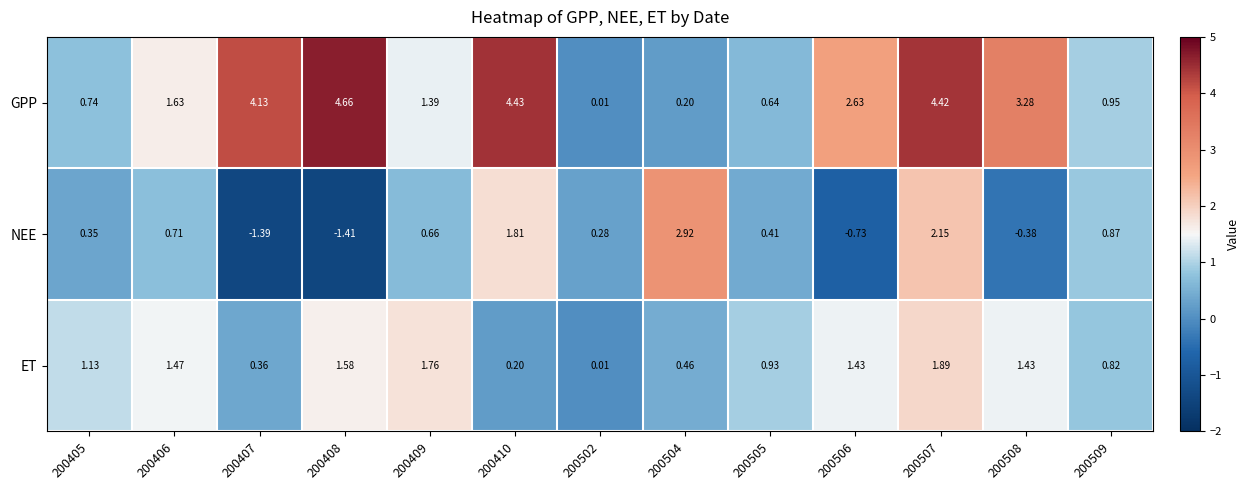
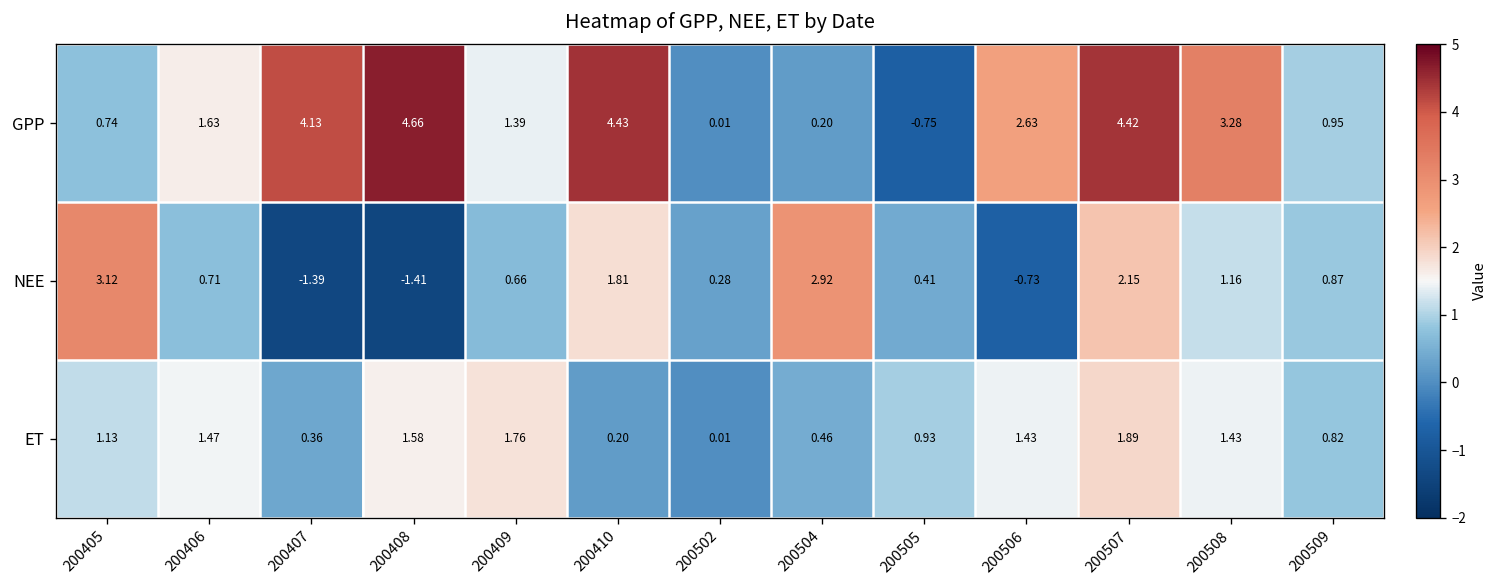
GPP, 200505: 0.64 -> -0.75
NEE, 200405: 0.35 -> 3.12
NEE, 200508: -0.38 -> 1.16
